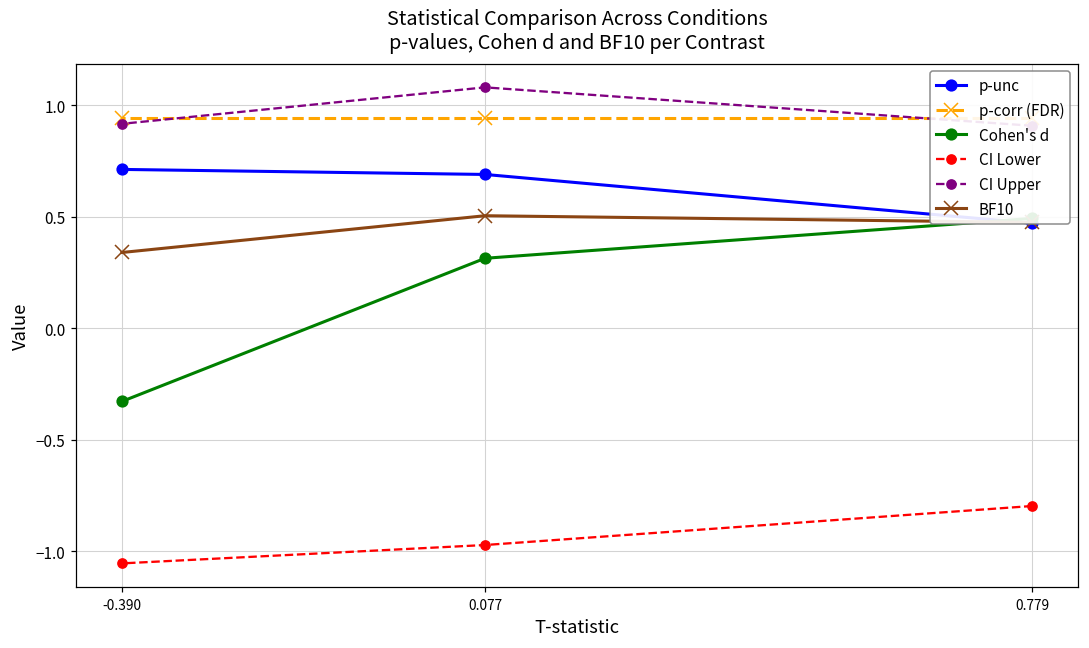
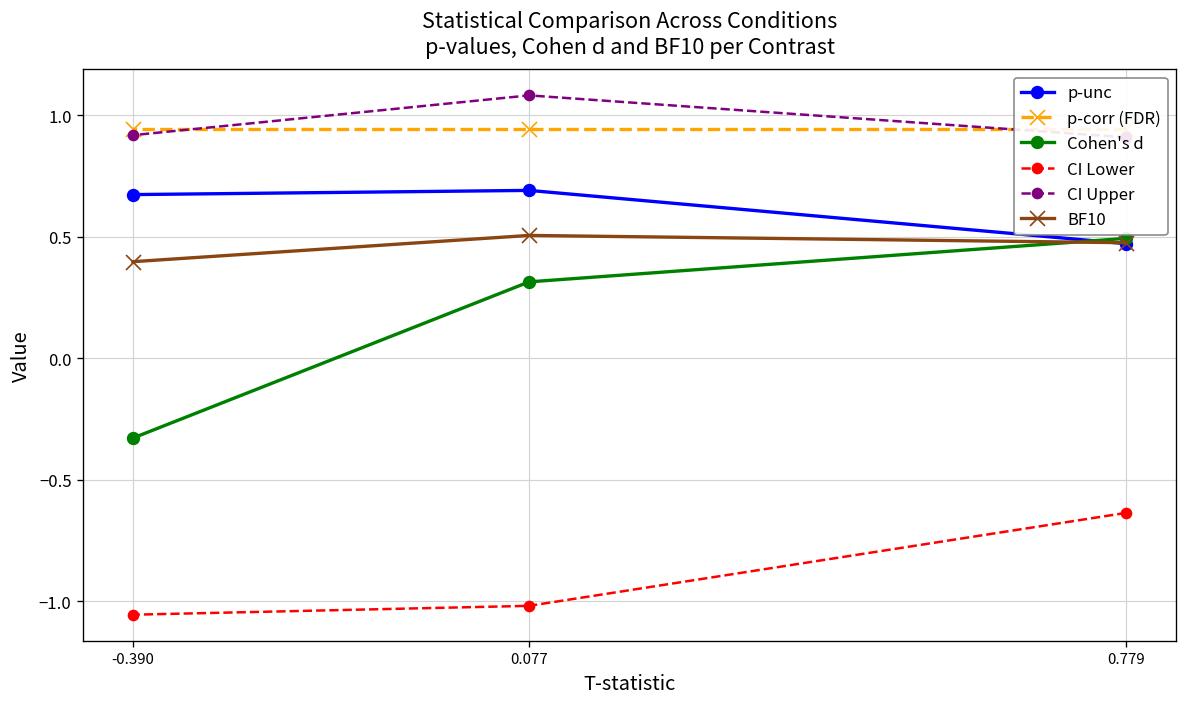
p-unc, -0.390: 0.71 -> 0.67
BF10, -0.390: 0.34 -> 0.40
CI Lower, 0.077: -0.97 -> -1.02
CI Lower, 0.779: -0.80 -> -0.64
